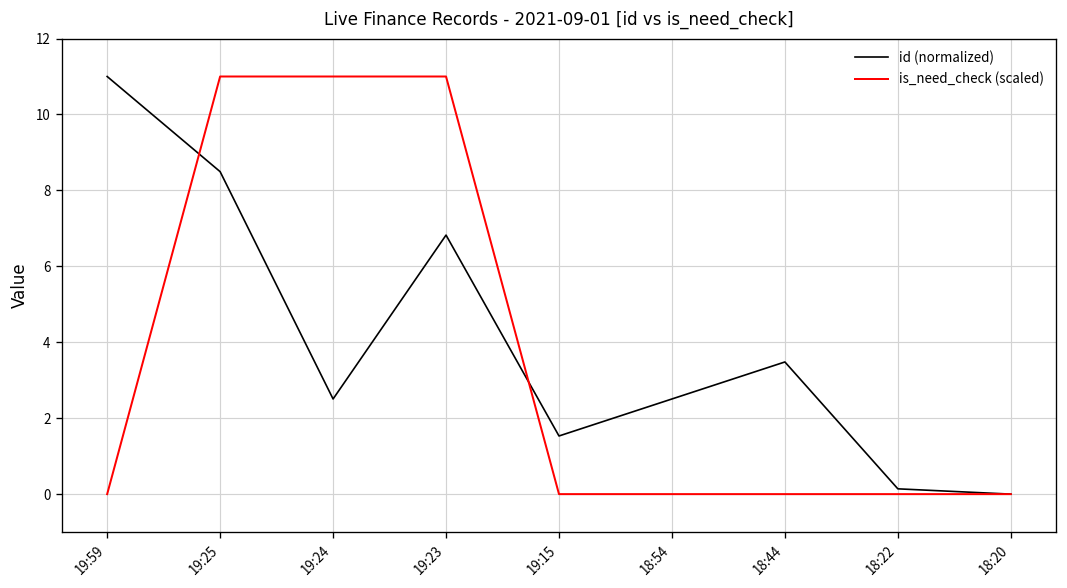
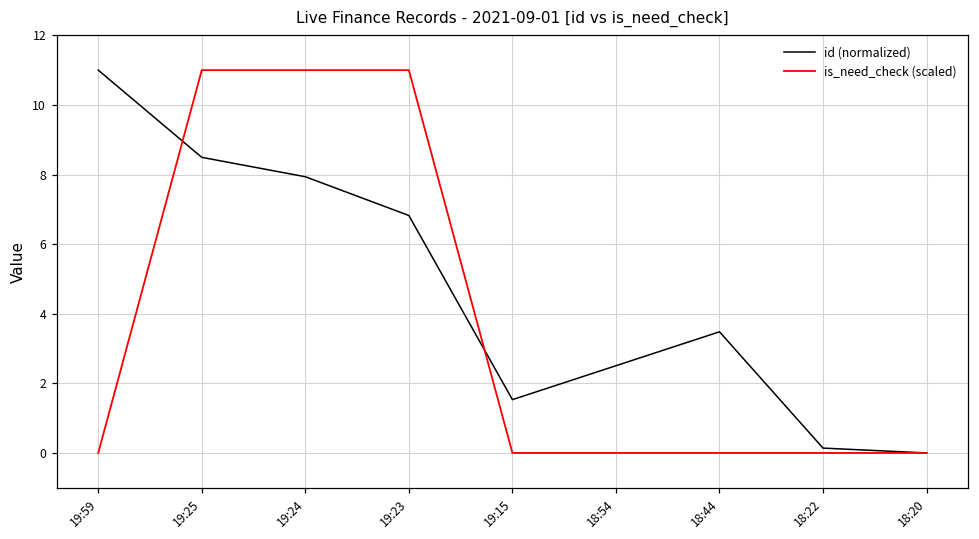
id (normalized), 19:24: 2.5 -> 7.9
